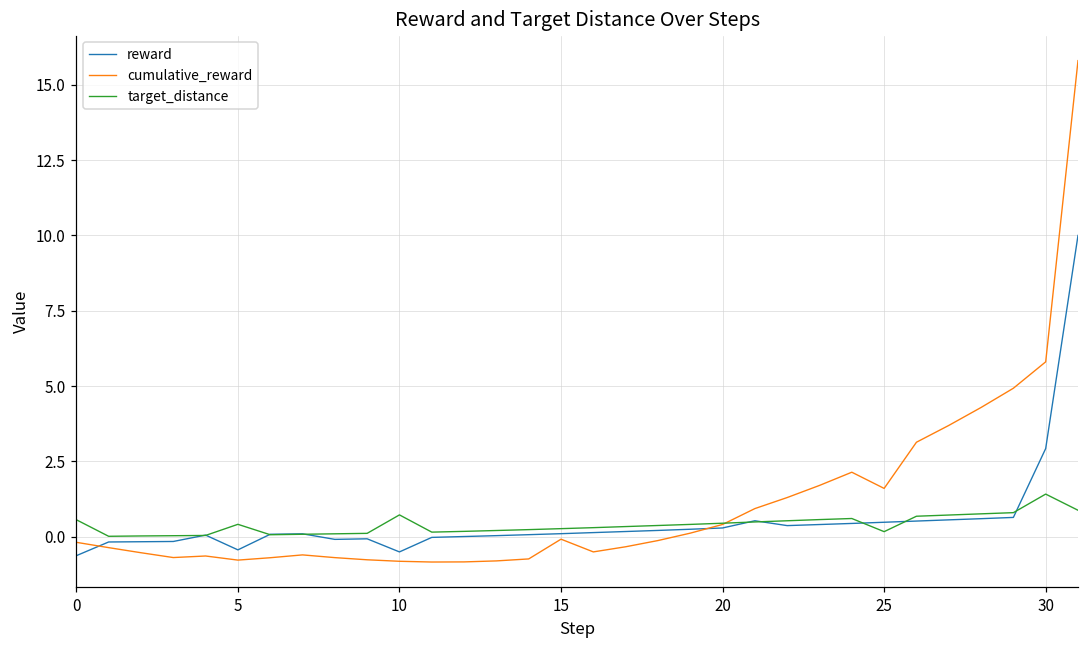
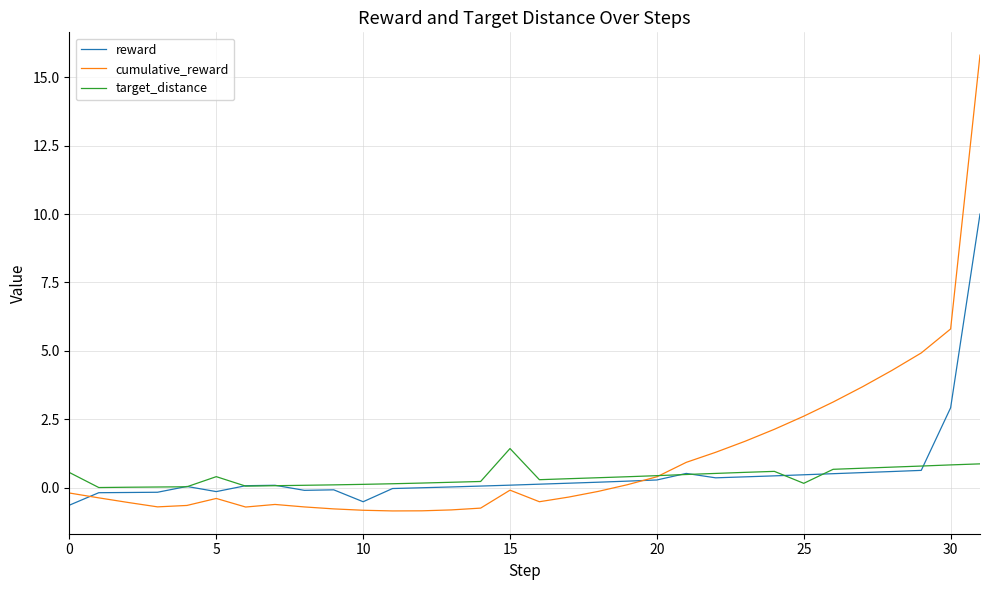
reward, 5: -0.4 -> -0.1
cumulative_reward, 5: -0.8 -> -0.4
target_distance, 10: 0.7 -> 0.1
target_distance, 15: 0.3 -> 1.4
cumulative_reward, 25: 1.6 -> 2.6
target_distance, 30: 1.4 -> 0.8
